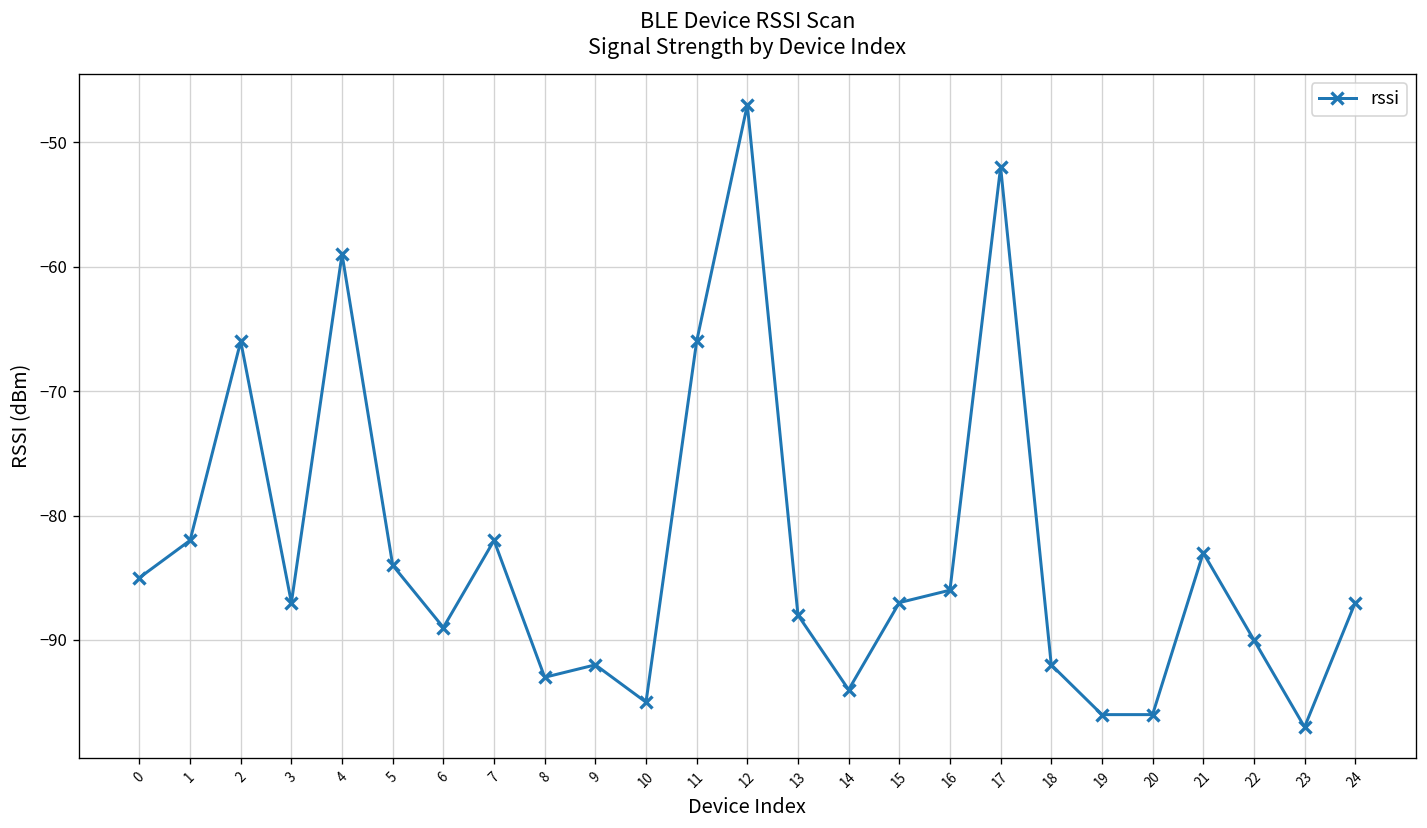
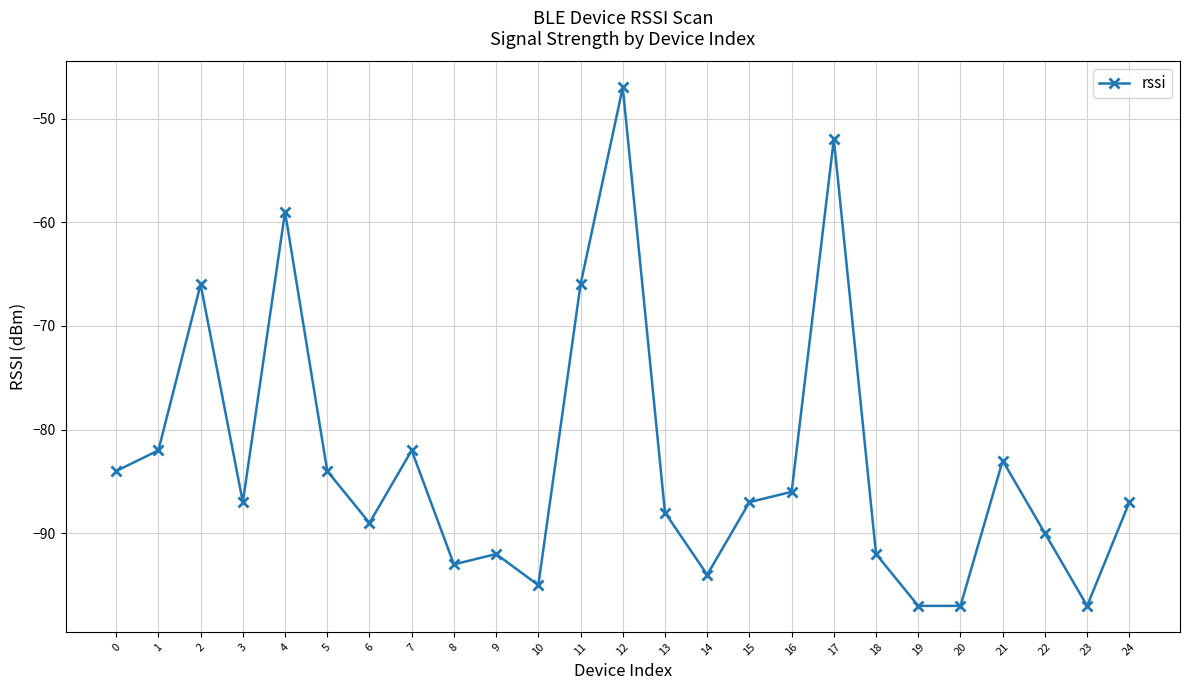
0: -85 -> -84
19: -96 -> -97
20: -96 -> -97
